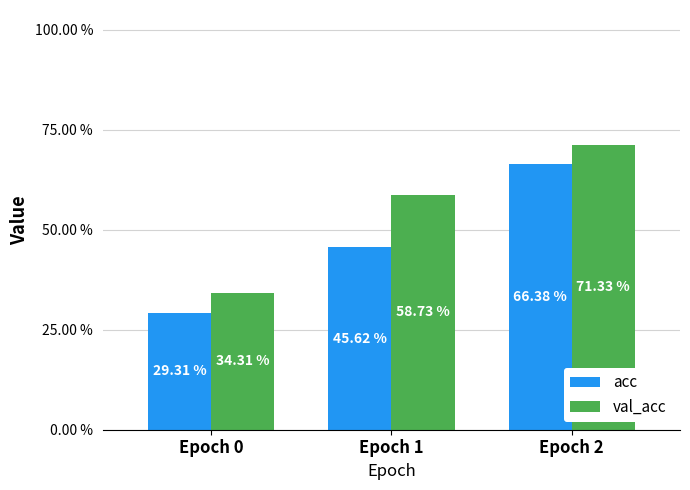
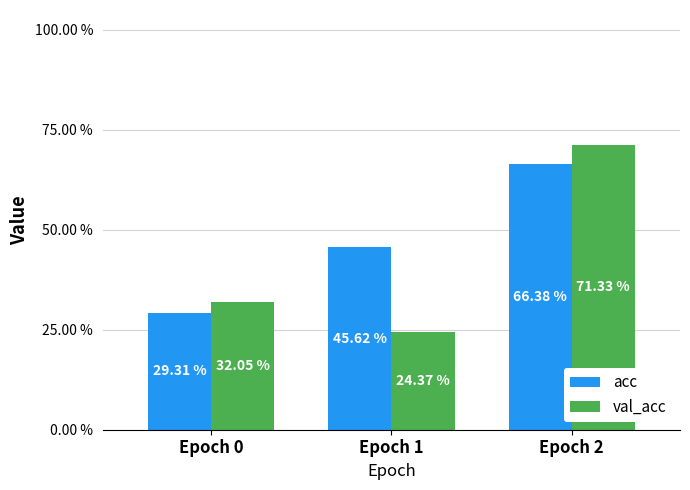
val_acc, Epoch 0: 34.31 % -> 32.05 %
val_acc, Epoch 1: 58.73 % -> 24.37 %
